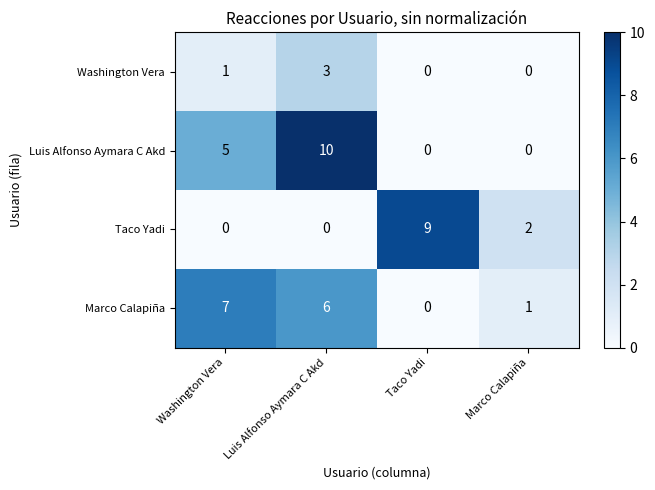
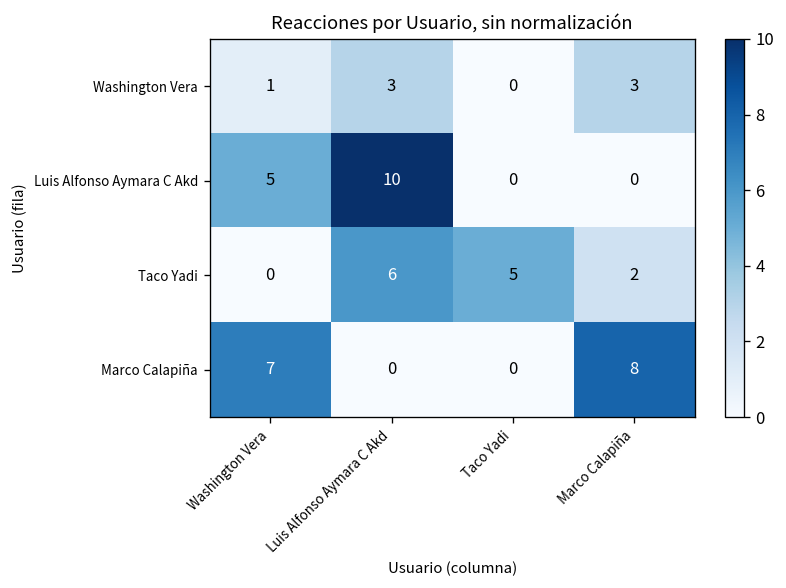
Washington Vera, Marco Calapiña: 0 -> 3
Taco Yadi, Luis Alfonso Aymara C Akd: 0 -> 6
Taco Yadi, Taco Yadi: 9 -> 5
Marco Calapiña, Luis Alfonso Aymara C Akd: 6 -> 0
Marco Calapiña, Marco Calapiña: 1 -> 8
